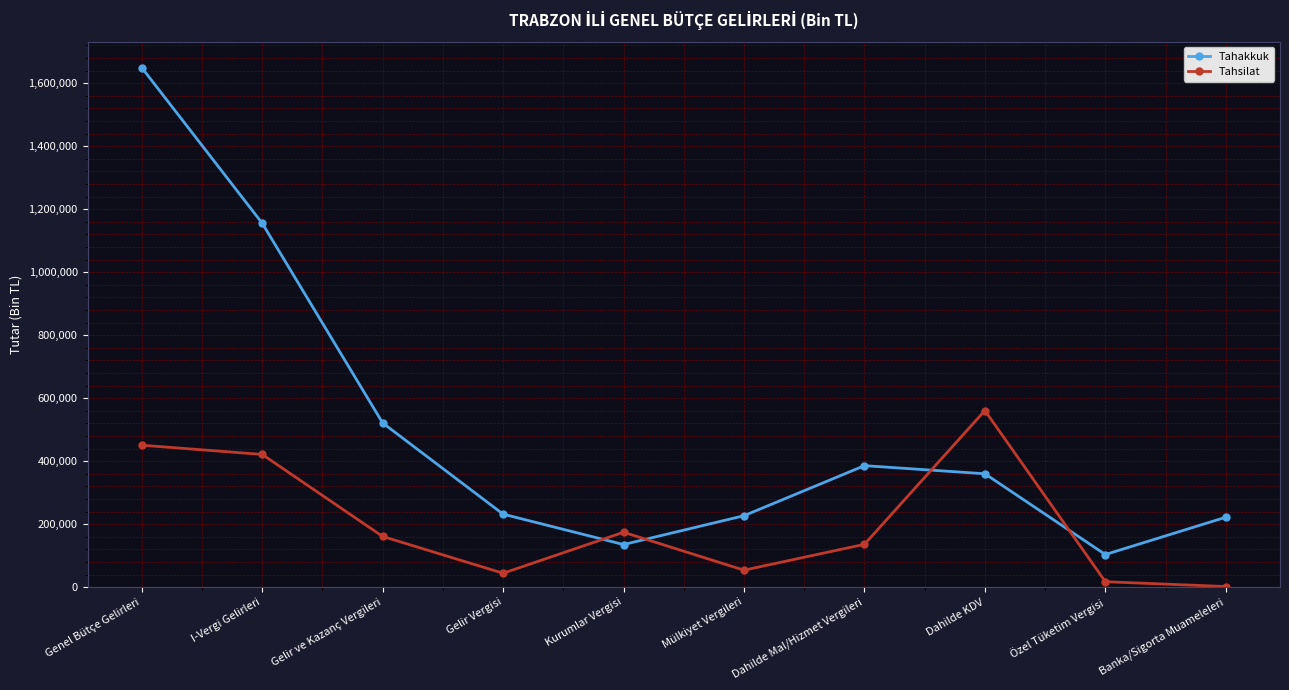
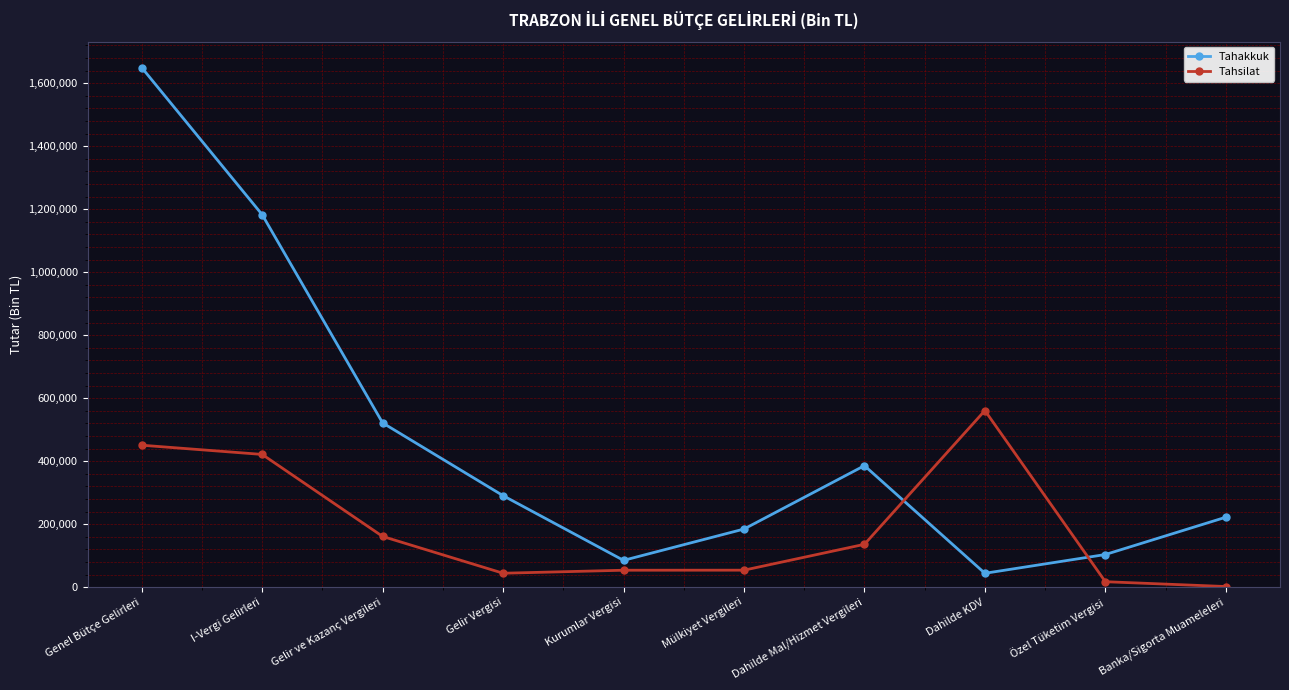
Tahakkuk, I-Vergi Gelirleri: 1,160,000 -> 1,180,000
Tahakkuk, Gelir Vergisi: 230,000 -> 290,000
Tahakkuk, Kurumlar Vergisi: 140,000 -> 80,000
Tahsilat, Kurumlar Vergisi: 170,000 -> 50,000
Tahakkuk, Mülkiyet Vergileri: 230,000 -> 180,000
Tahakkuk, Dahilde KDV: 360,000 -> 40,000
